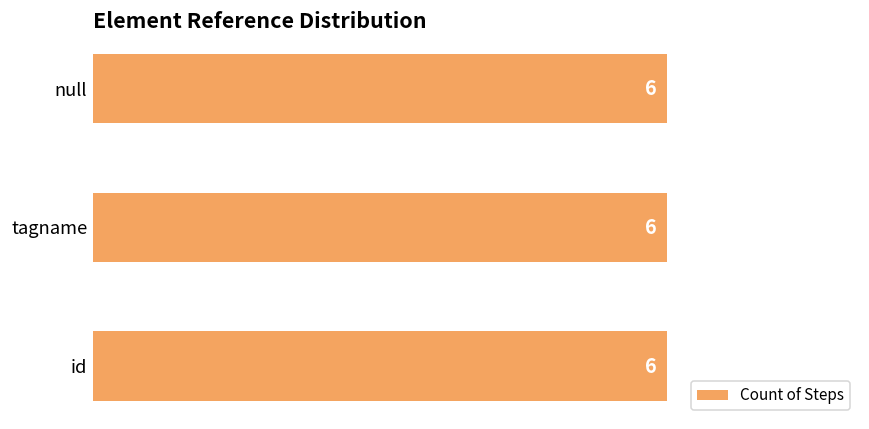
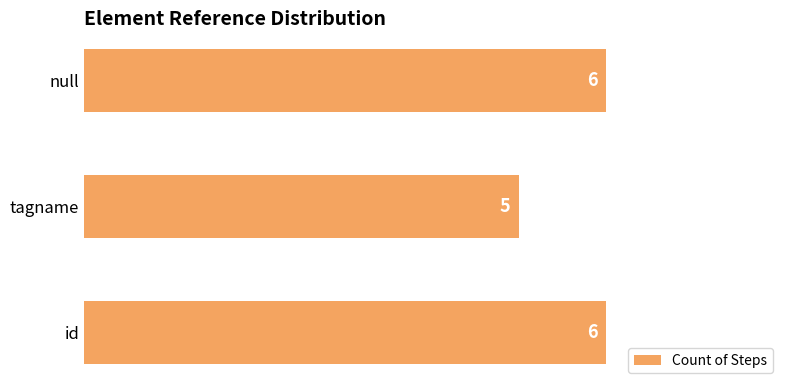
tagname: 6 -> 5
